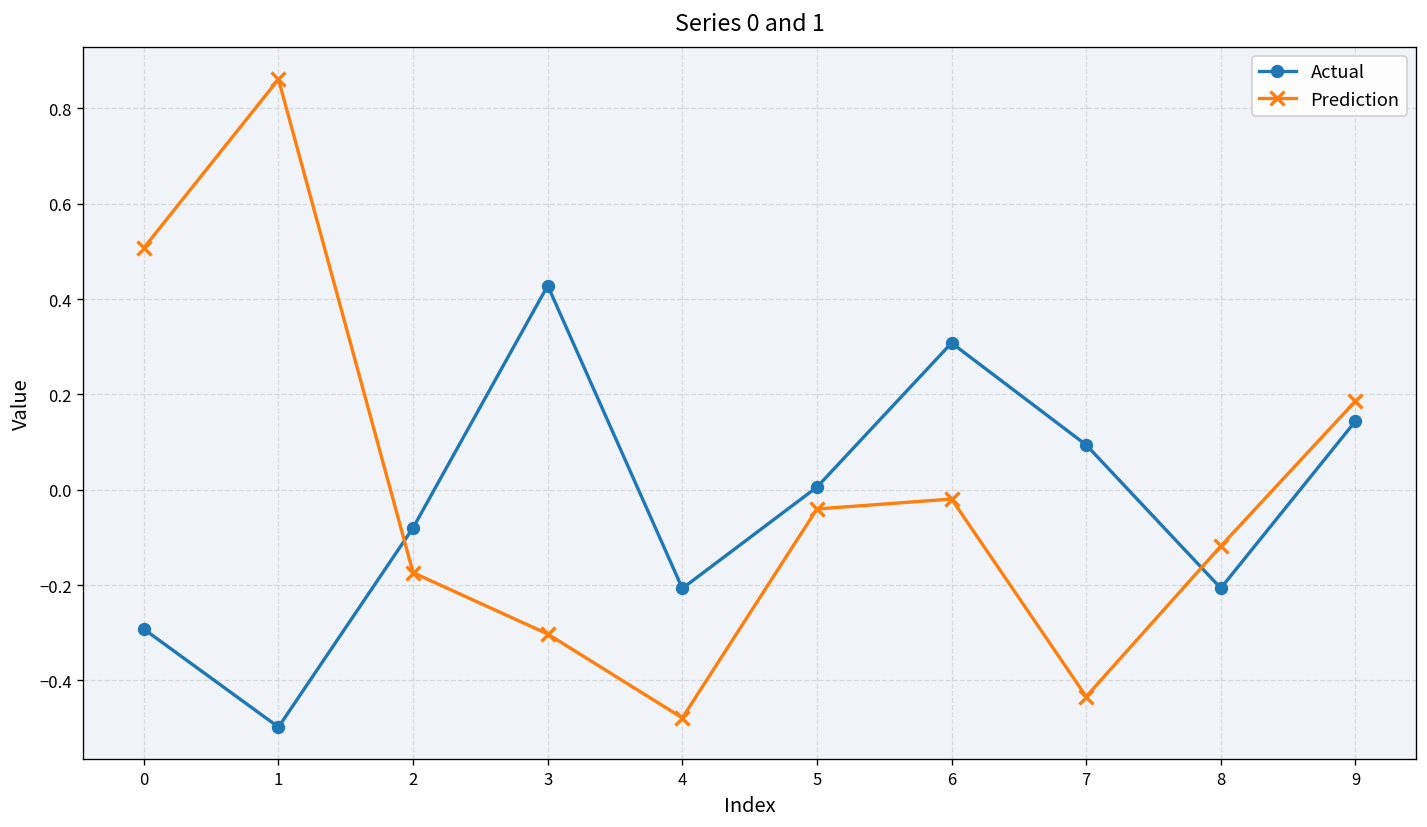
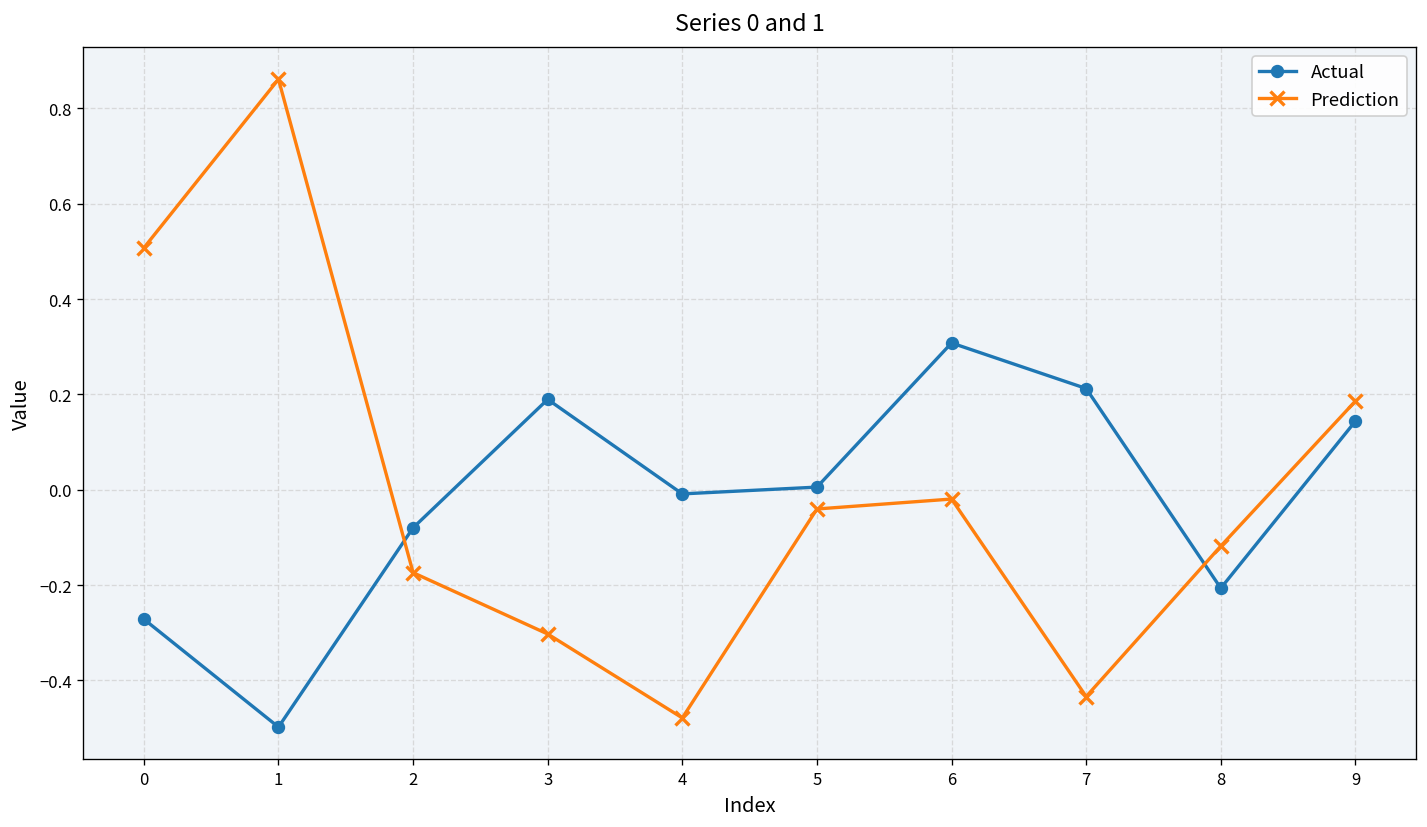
Actual, 0: -0.29 -> -0.27
Actual, 3: 0.43 -> 0.19
Actual, 4: -0.21 -> -0.01
Actual, 7: 0.09 -> 0.21
